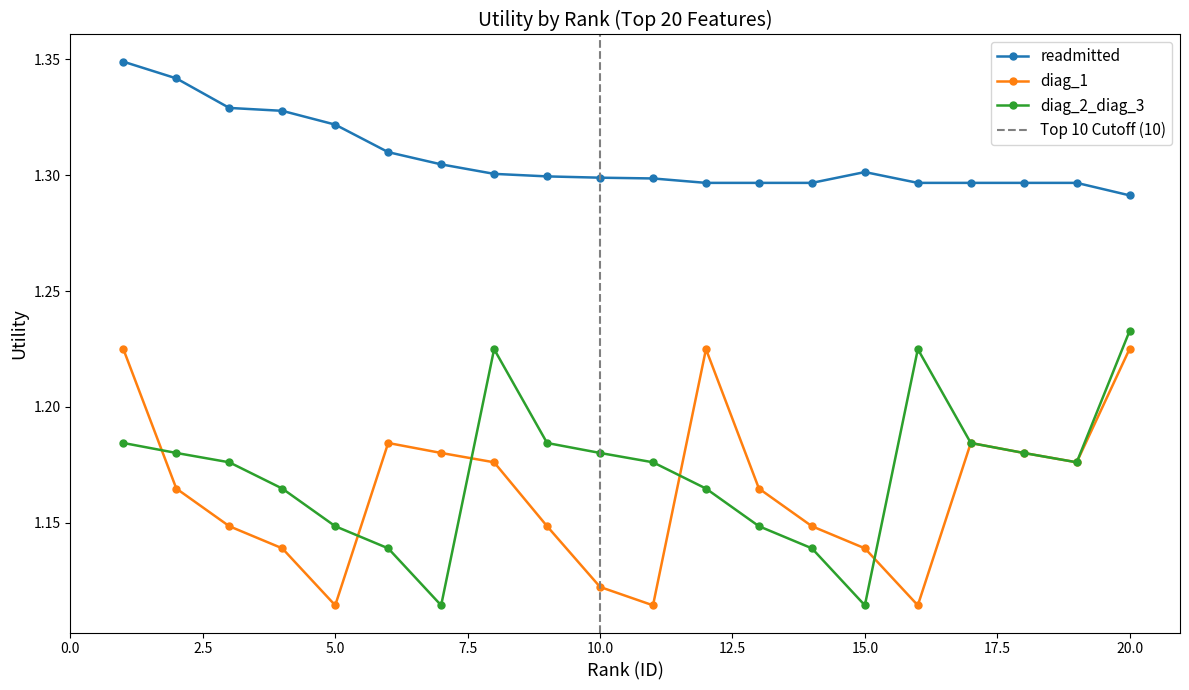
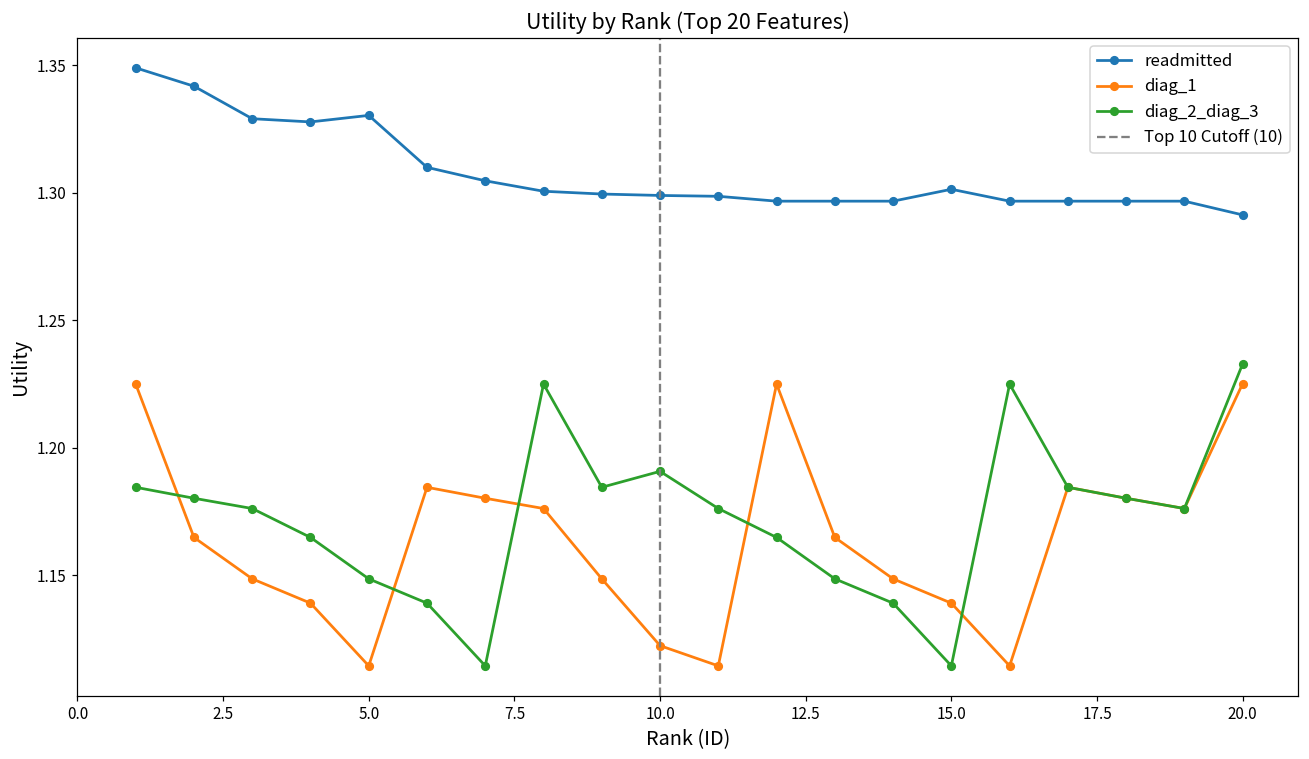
readmitted, 5.0: 1.322 -> 1.330
diag_2_diag_3, 10.0: 1.180 -> 1.191
